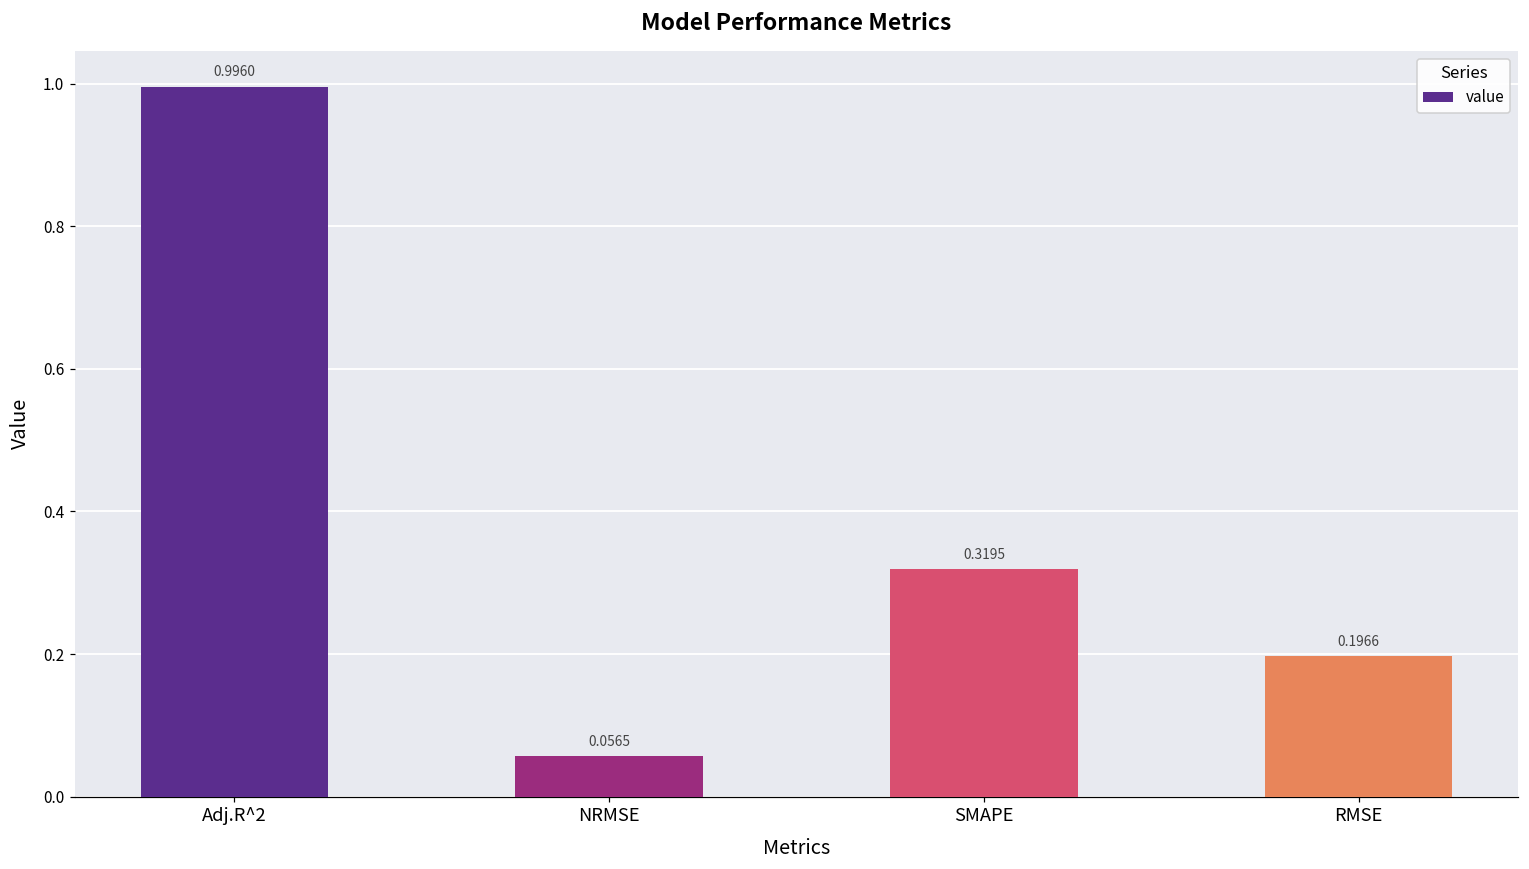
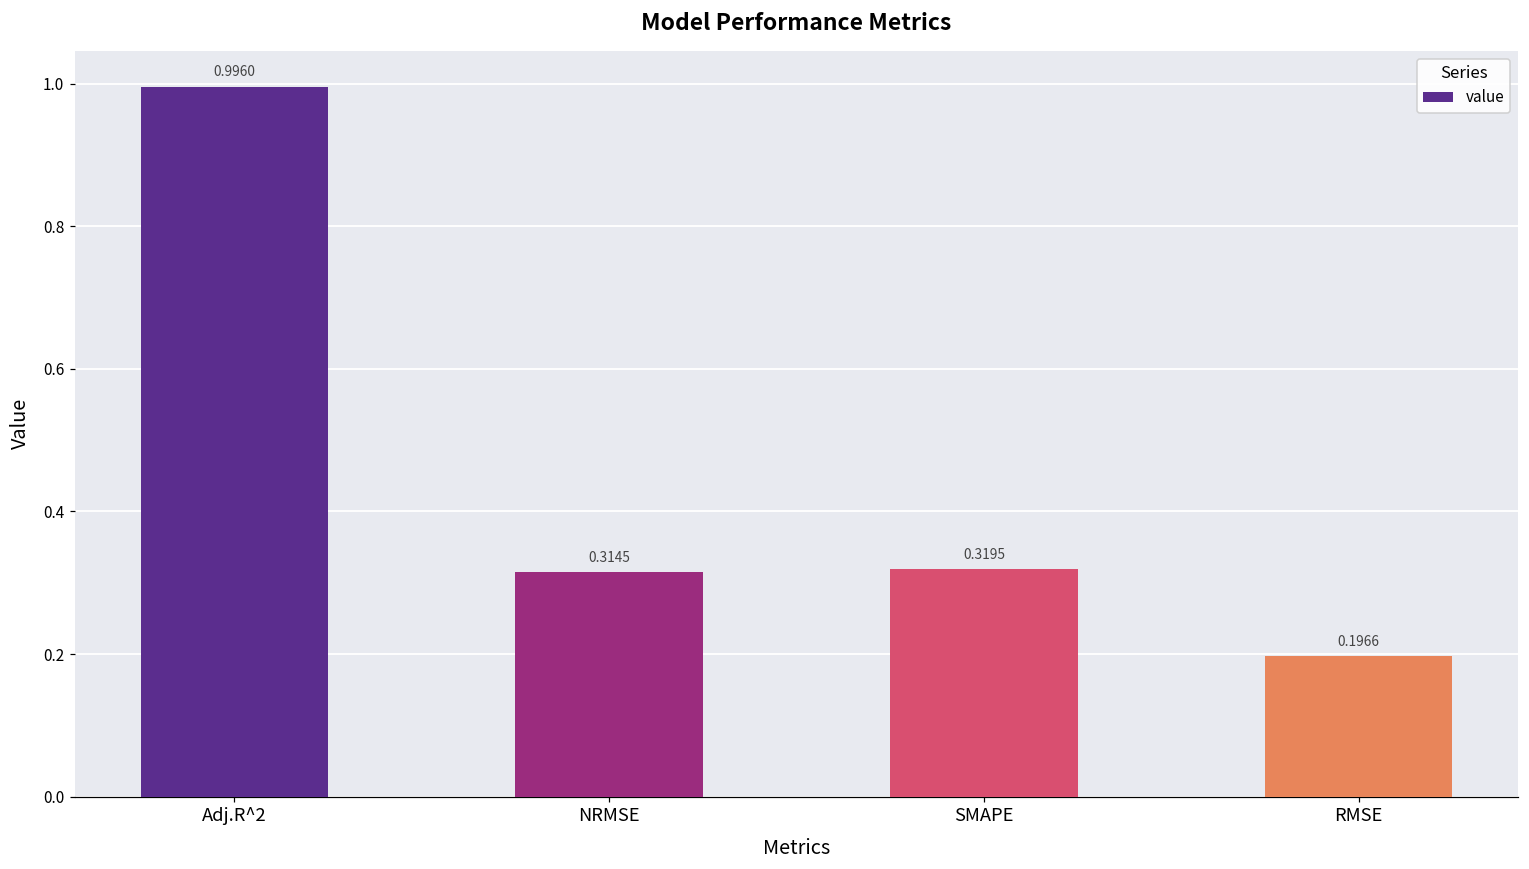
NRMSE: 0.0565 -> 0.3145
